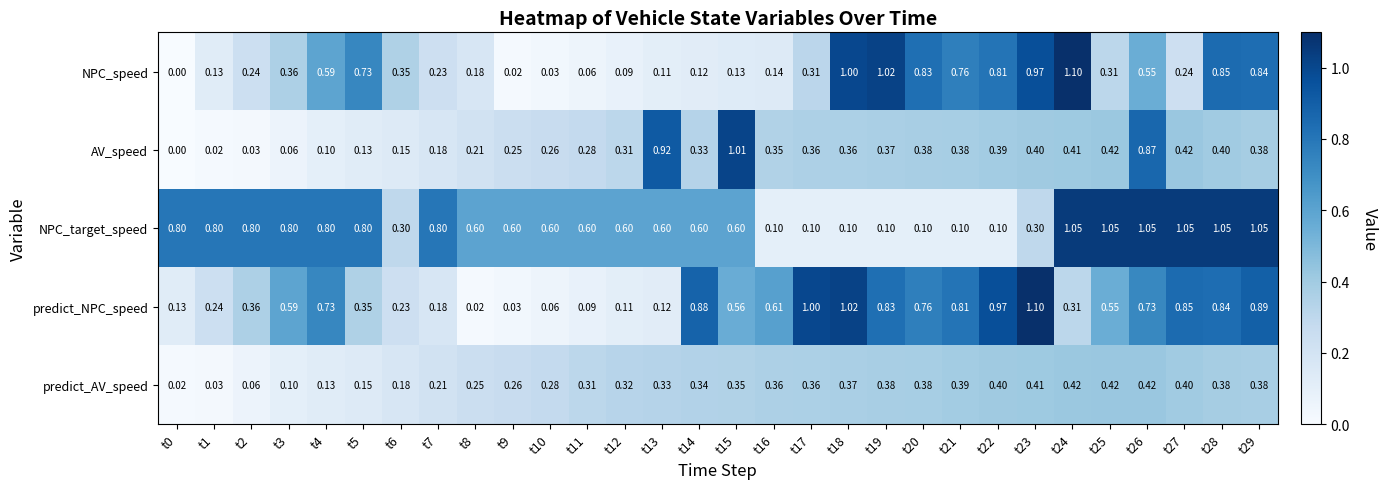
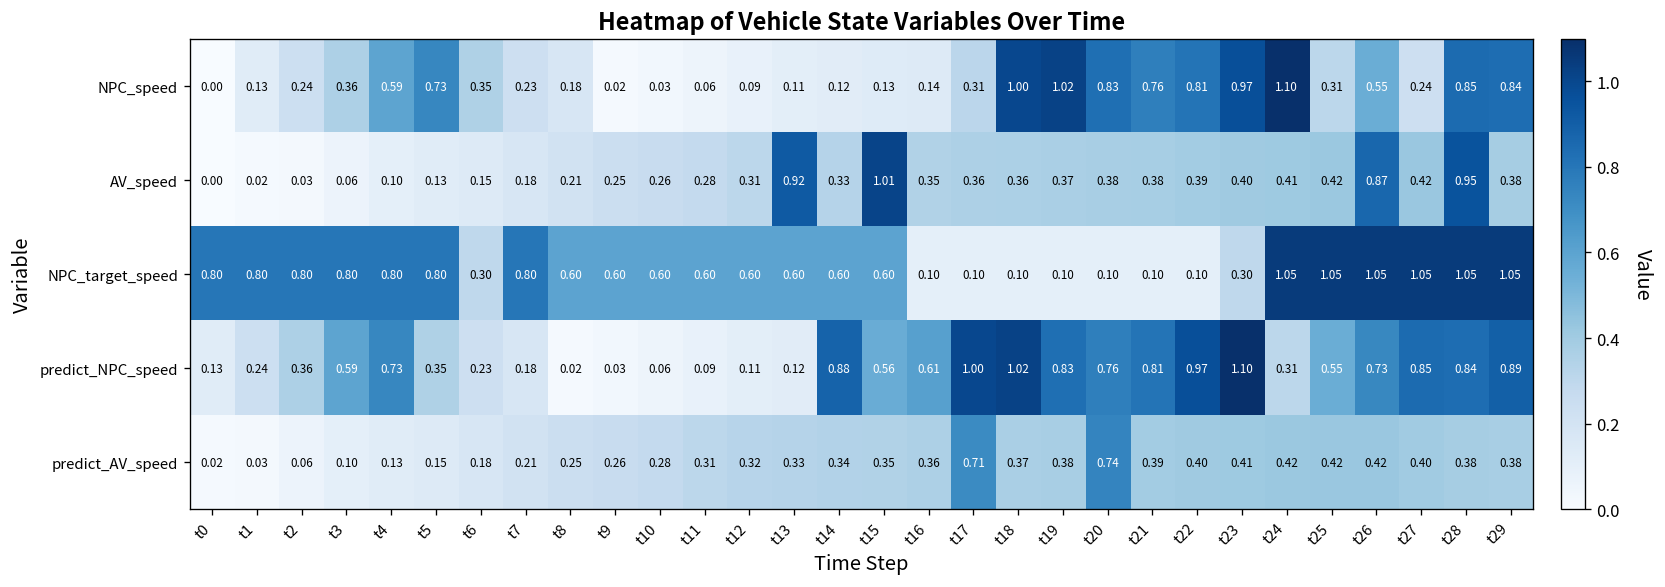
AV_speed, t28: 0.40 -> 0.95
predict_AV_speed, t17: 0.36 -> 0.71
predict_AV_speed, t20: 0.38 -> 0.74
